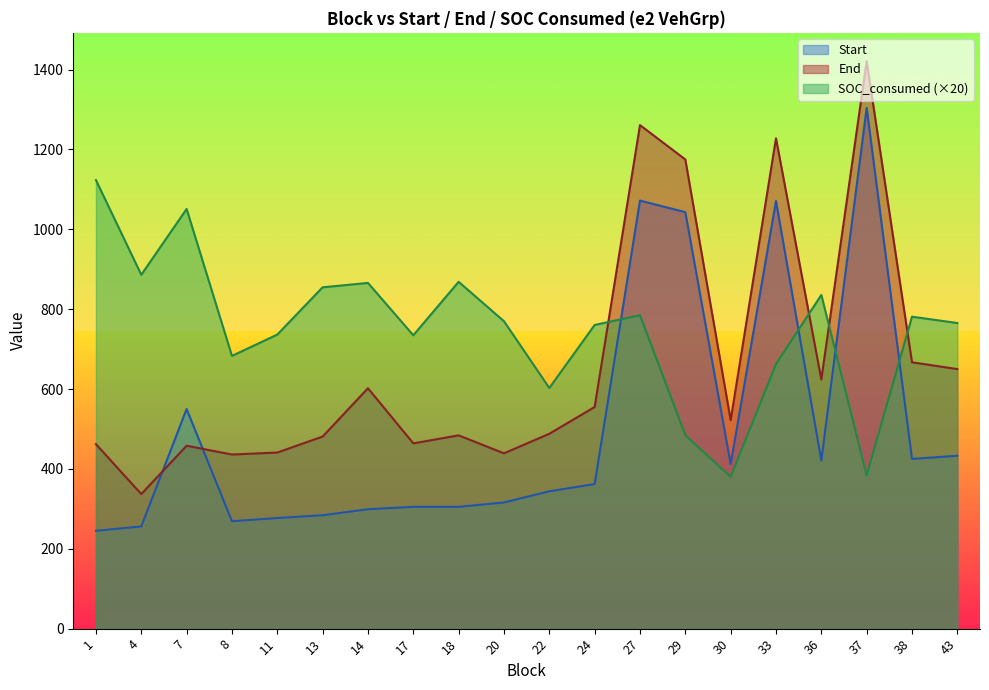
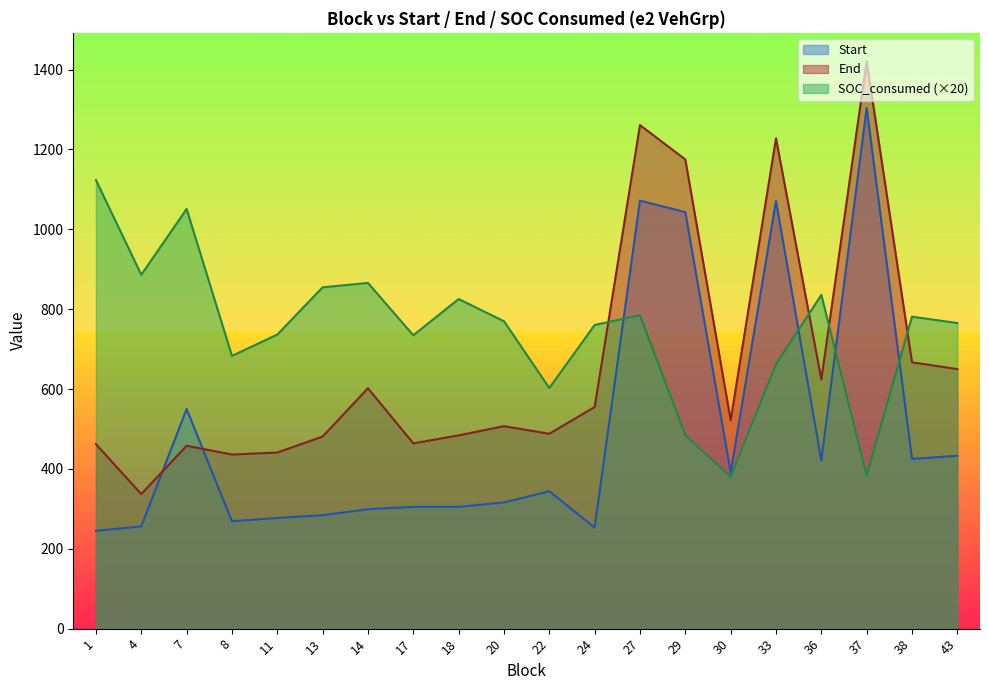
SOC_consumed (×20), 18: 870 -> 830
End, 20: 440 -> 510
Start, 24: 360 -> 250
Start, 30: 410 -> 390
